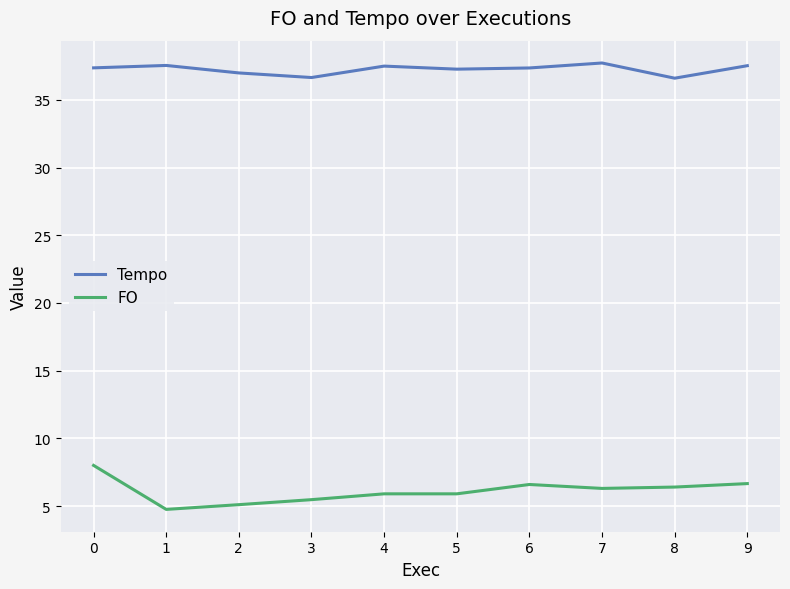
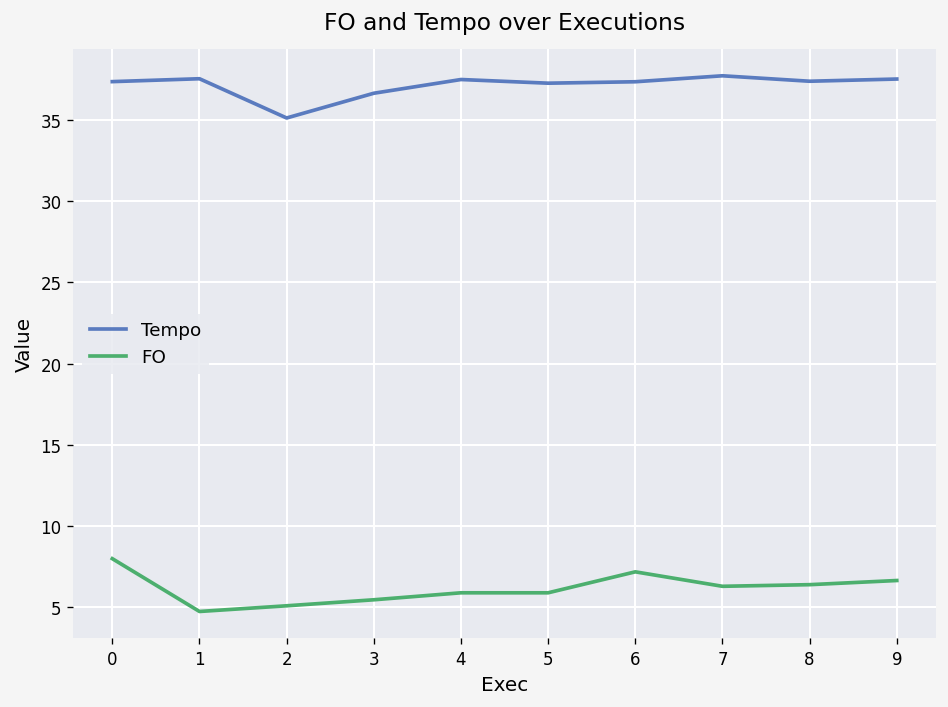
Tempo, 2: 37.0 -> 35.1
FO, 6: 6.6 -> 7.2
Tempo, 8: 36.6 -> 37.4
